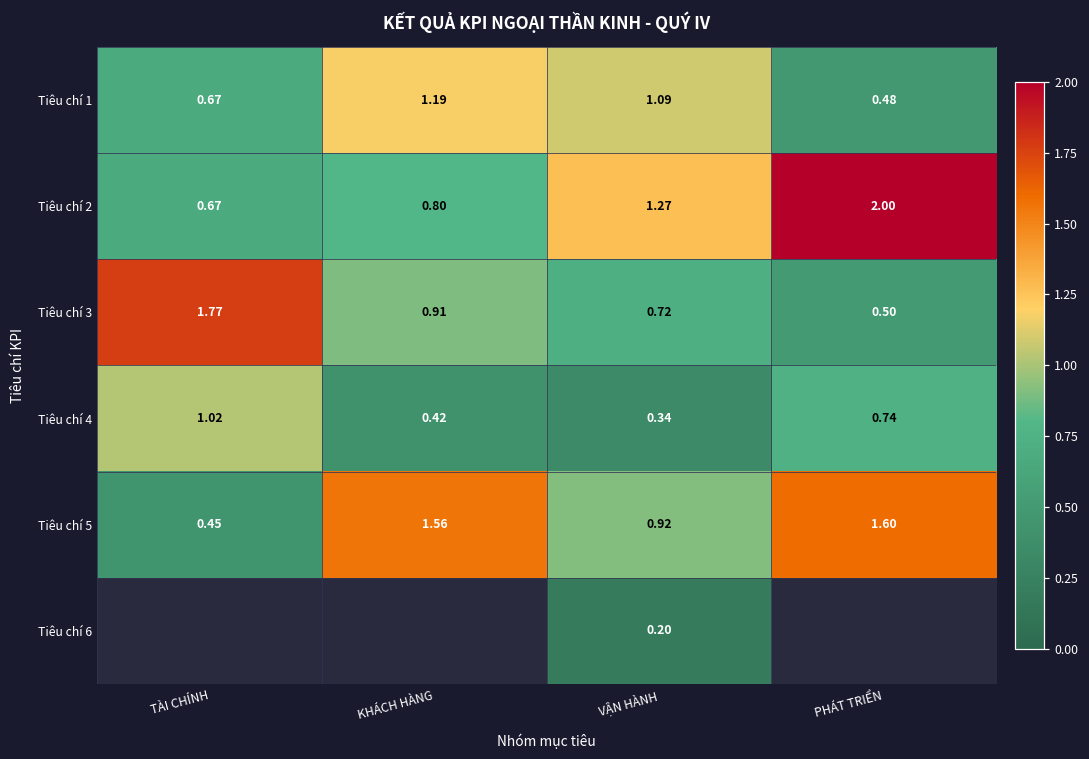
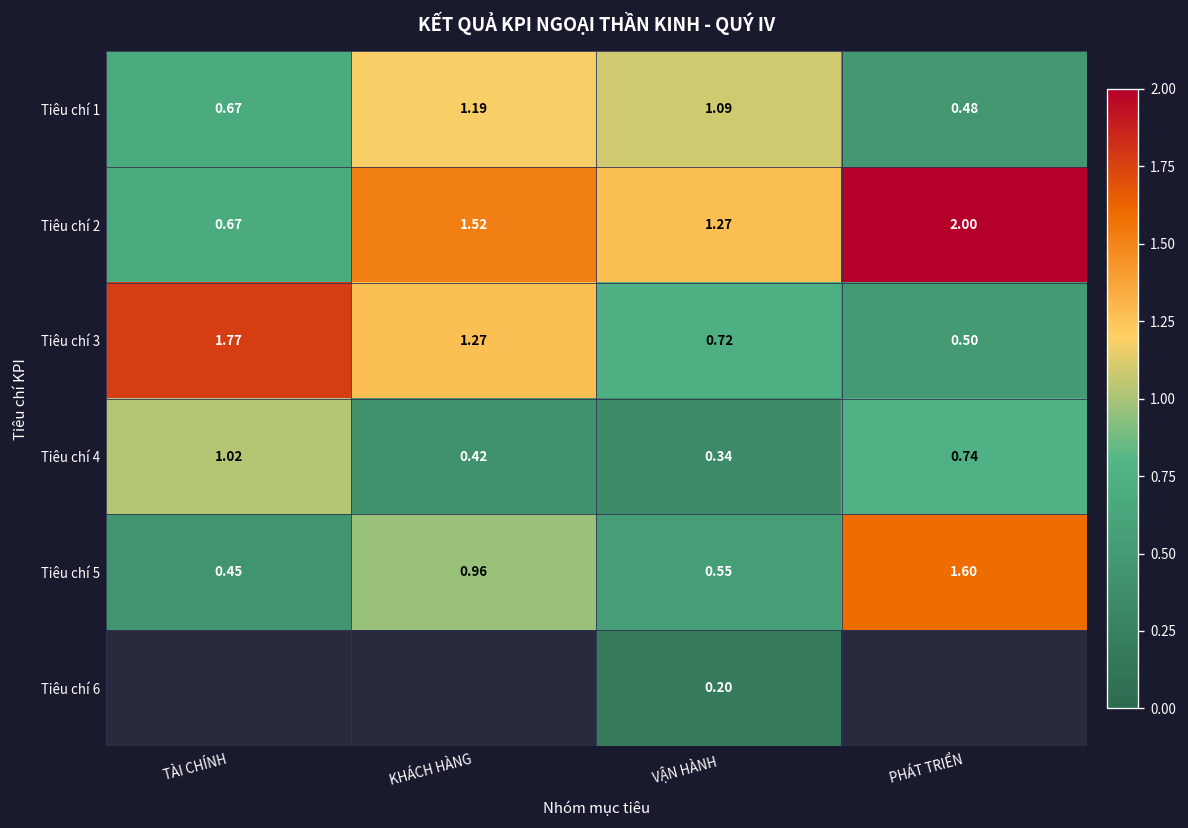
Tiêu chí 2, KHÁCH HÀNG: 0.80 -> 1.52
Tiêu chí 3, KHÁCH HÀNG: 0.91 -> 1.27
Tiêu chí 5, KHÁCH HÀNG: 1.56 -> 0.96
Tiêu chí 5, VẬN HÀNH: 0.92 -> 0.55
